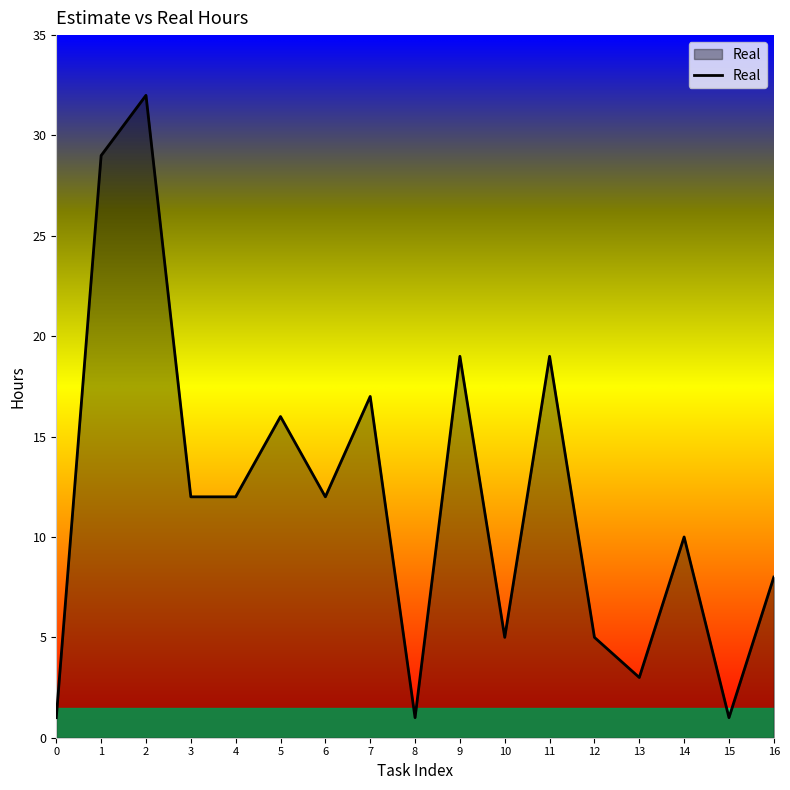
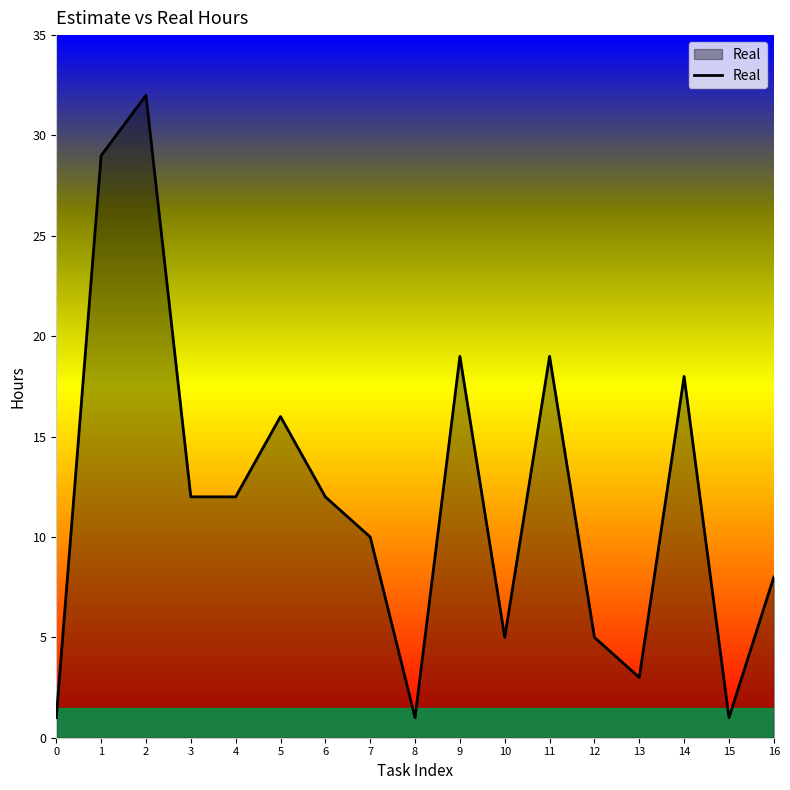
7: 17 -> 10
14: 10 -> 18
